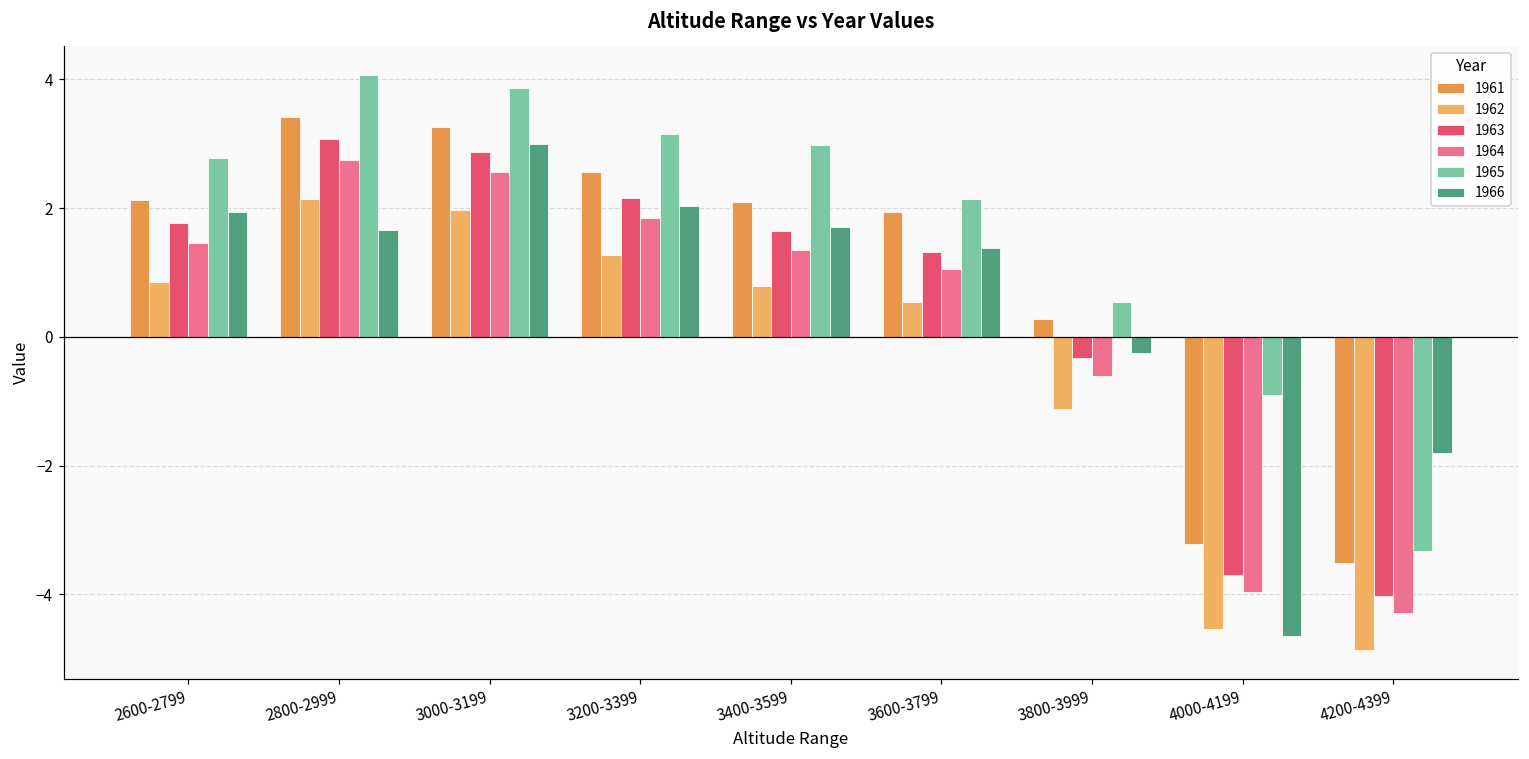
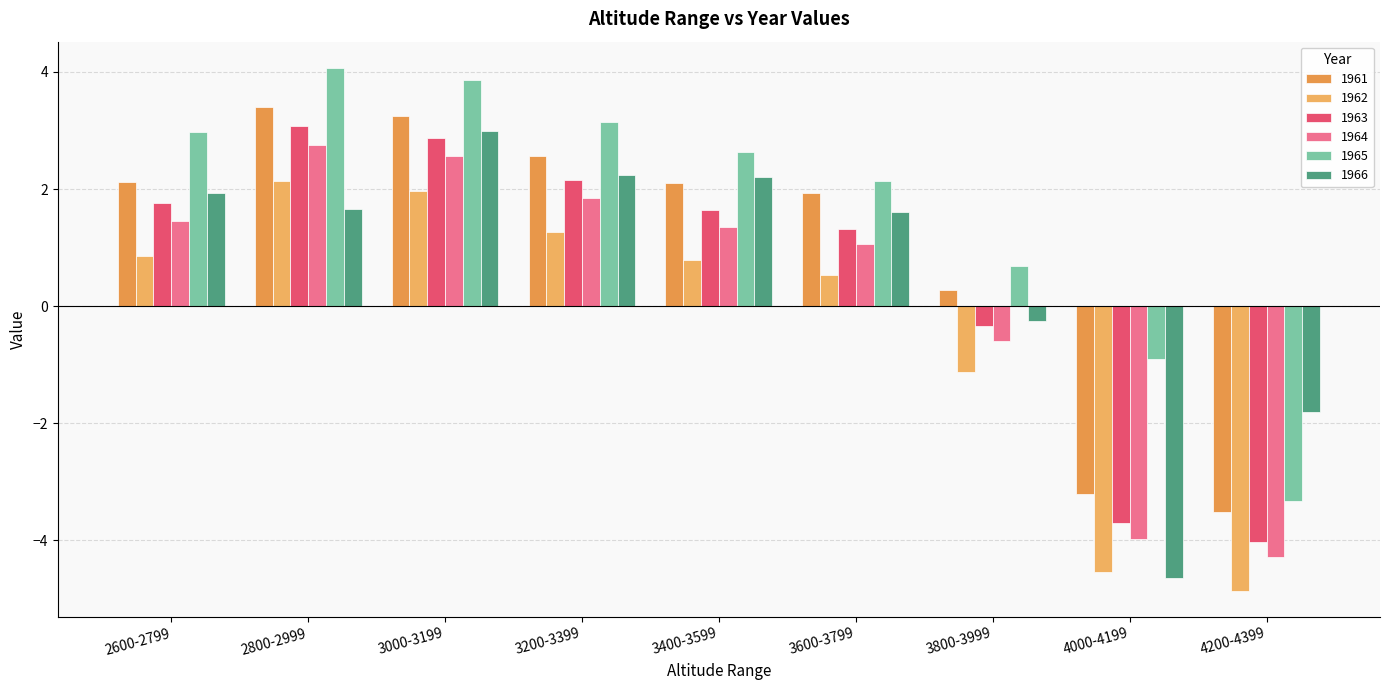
1965, 2600-2799: 2.8 -> 3.0
1966, 3200-3399: 2.0 -> 2.2
1965, 3400-3599: 3.0 -> 2.6
1966, 3400-3599: 1.7 -> 2.2
1966, 3600-3799: 1.4 -> 1.6
1965, 3800-3999: 0.5 -> 0.7
